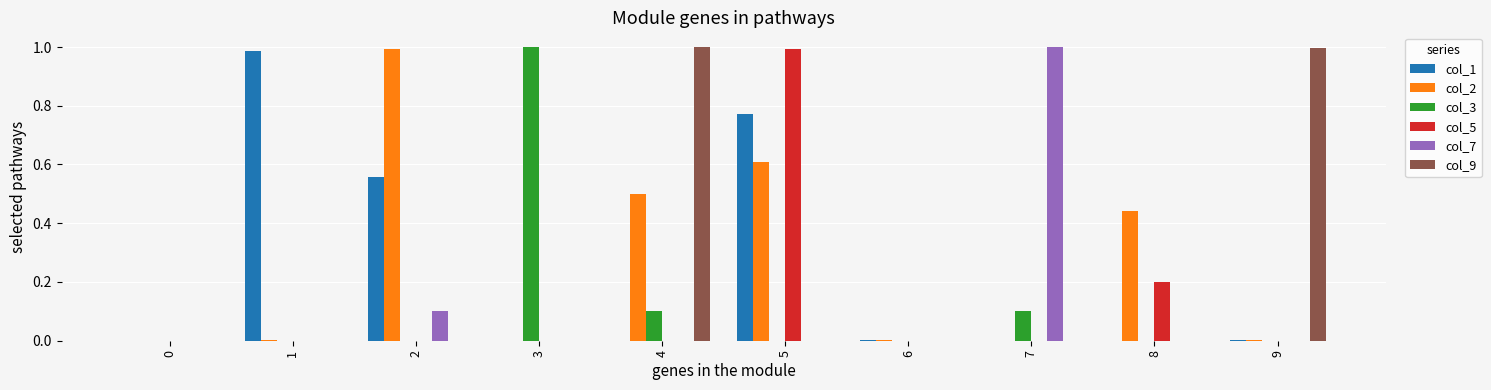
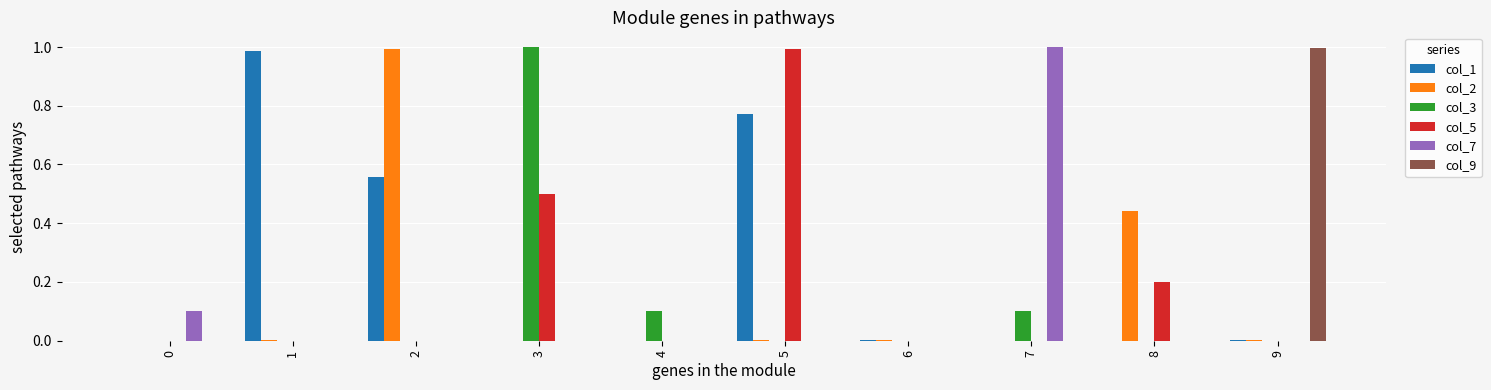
col_7, 0: 0.0 -> 0.1
col_7, 2: 0.1 -> 0.0
col_5, 3: 0.0 -> 0.5
col_2, 4: 0.50 -> 0.00
col_9, 4: 1 -> 0
col_2, 5: 0.61 -> 0.00
